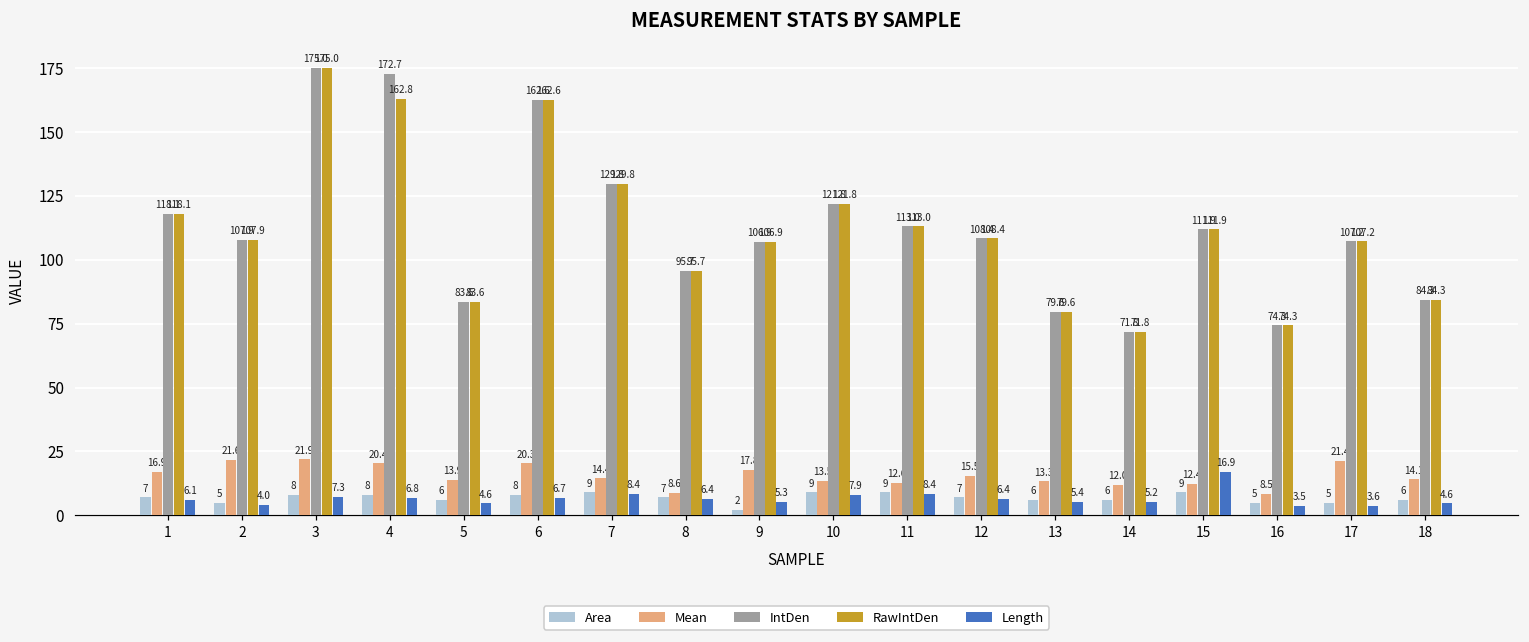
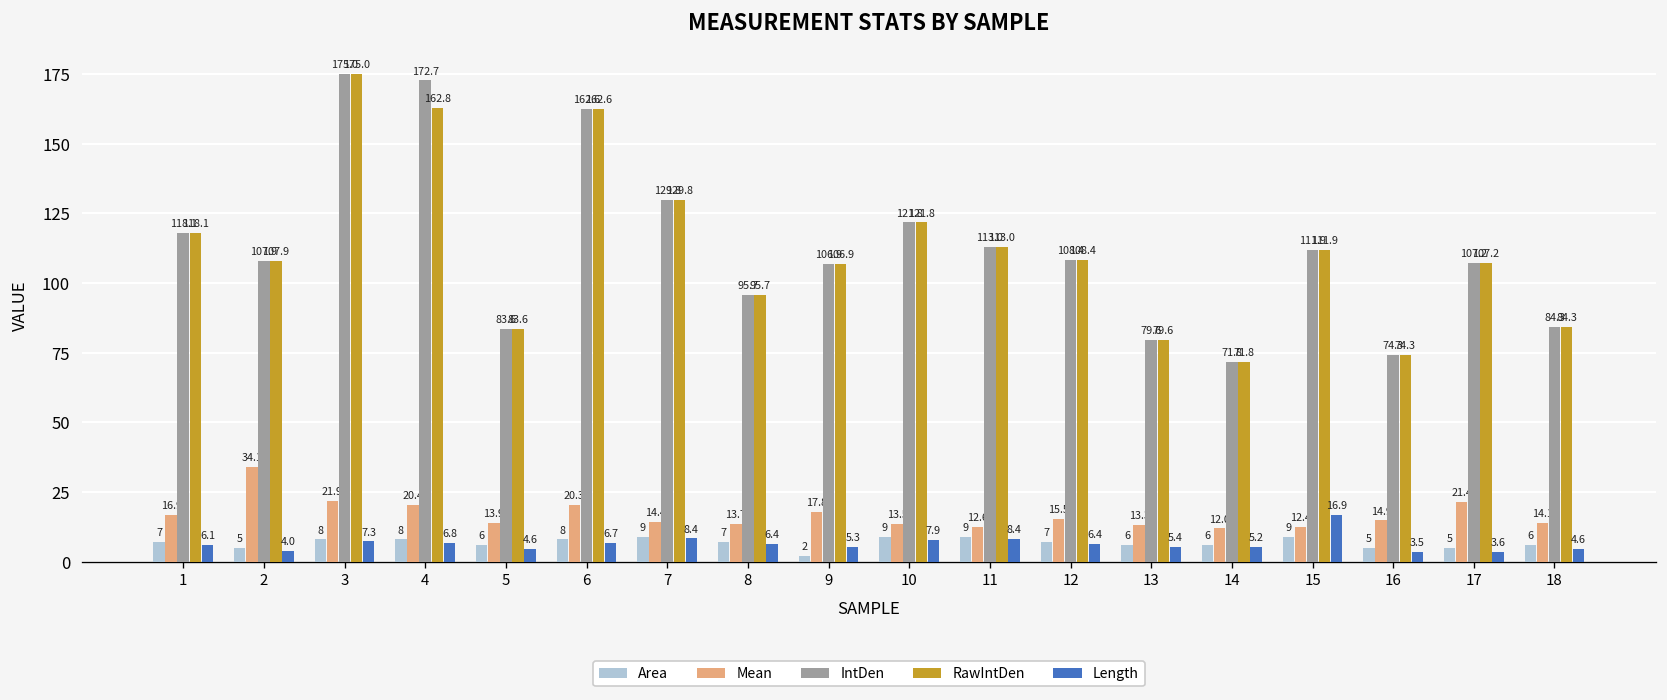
Mean, 2: 21.6 -> 34.1
Mean, 8: 8.6 -> 13.7
Mean, 16: 8.5 -> 14.9
